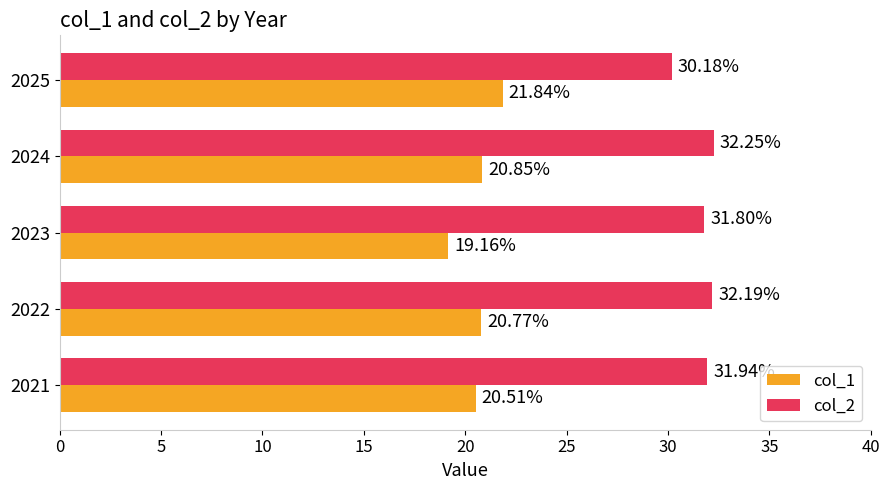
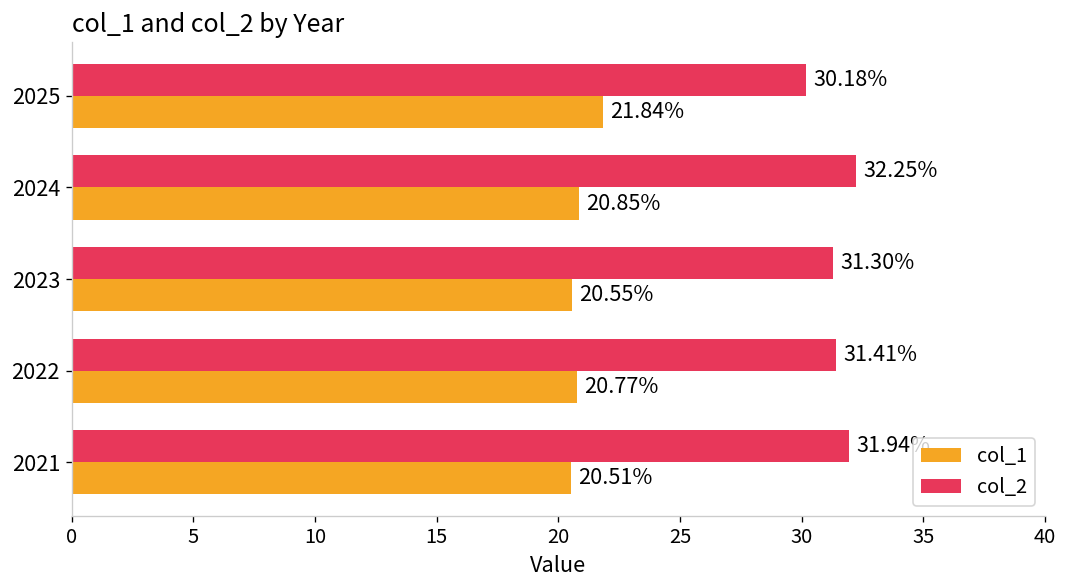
col_2, 2023: 31.80% -> 31.30%
col_1, 2023: 19.16% -> 20.55%
col_2, 2022: 32.19% -> 31.41%
